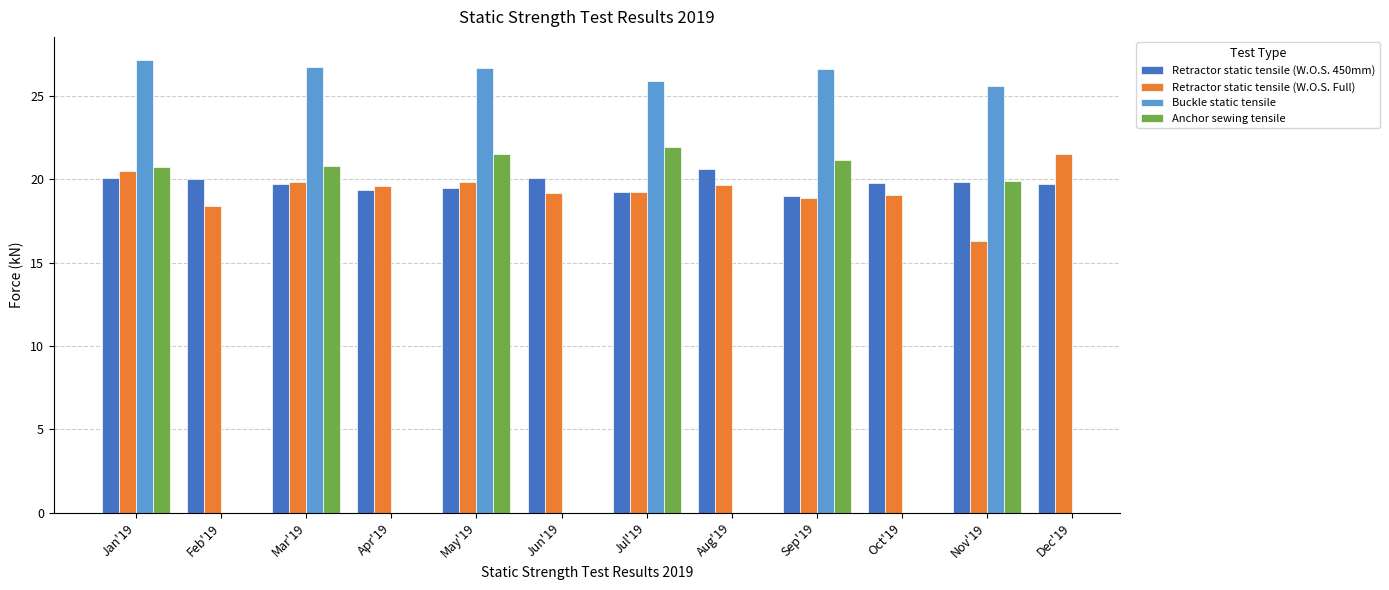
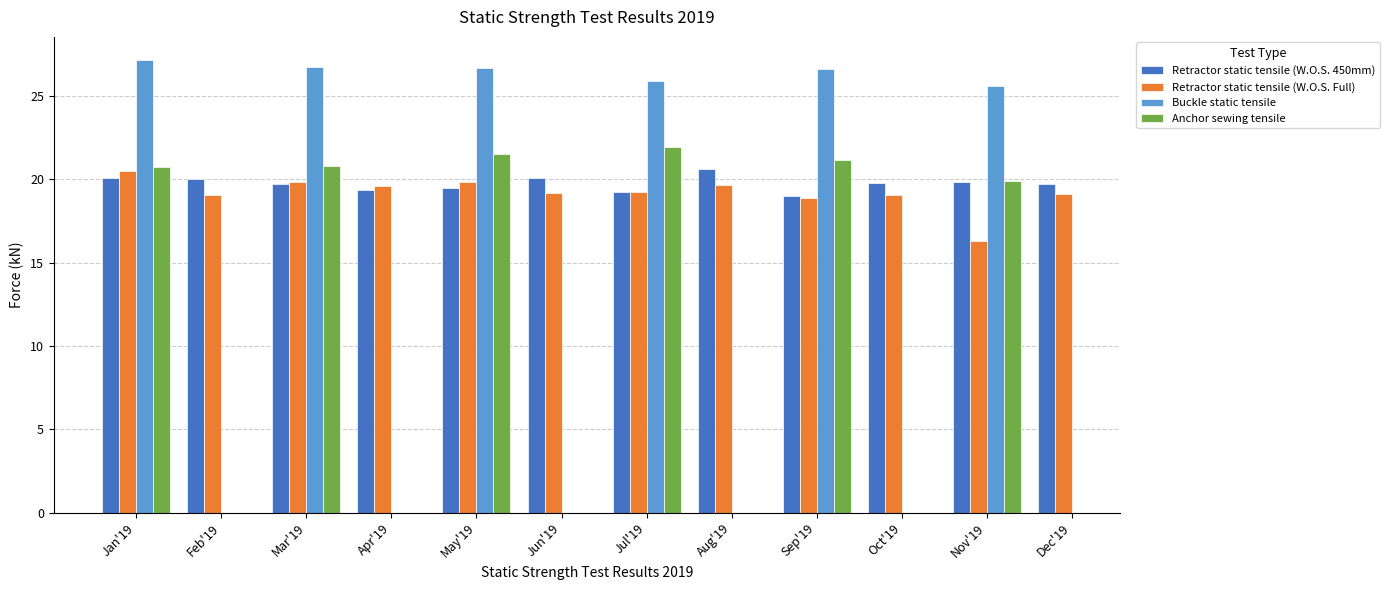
Retractor static tensile (W.O.S. Full), Feb'19: 18.4 -> 19.0
Retractor static tensile (W.O.S. Full), Dec'19: 21.5 -> 19.1
